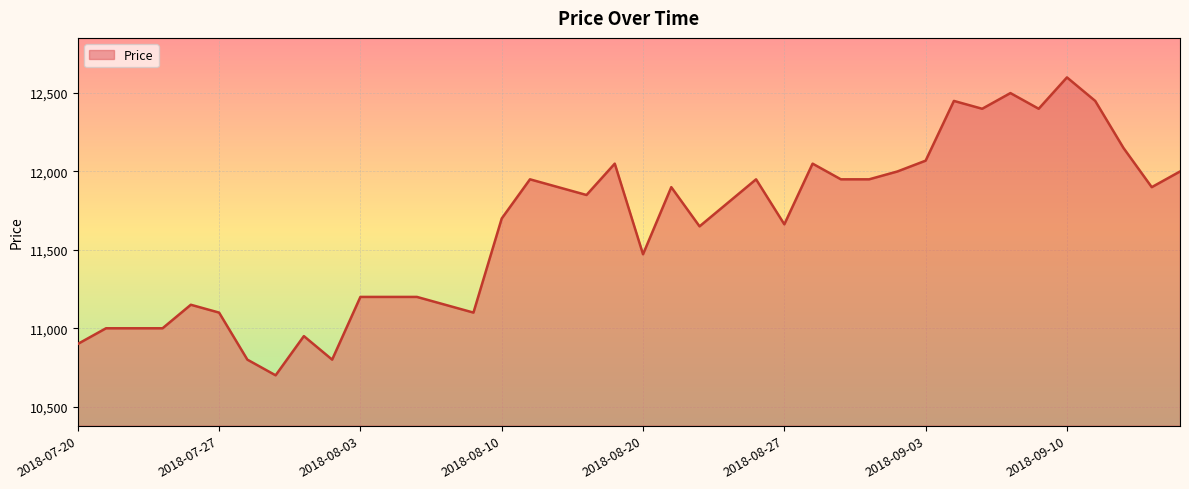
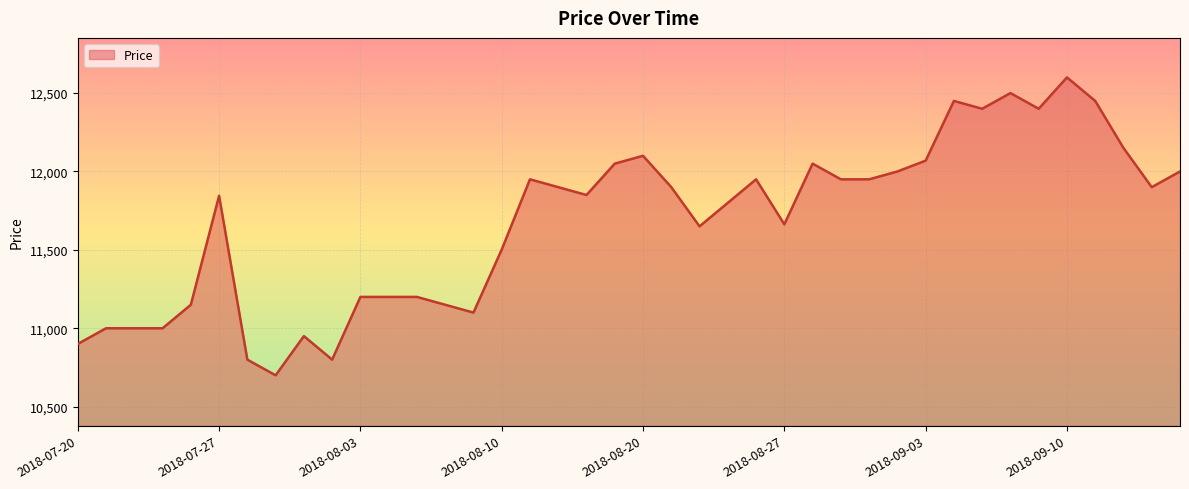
2018-07-27: 11,100 -> 11,850
2018-08-10: 11,700 -> 11,500
2018-08-20: 11,470 -> 12,100
